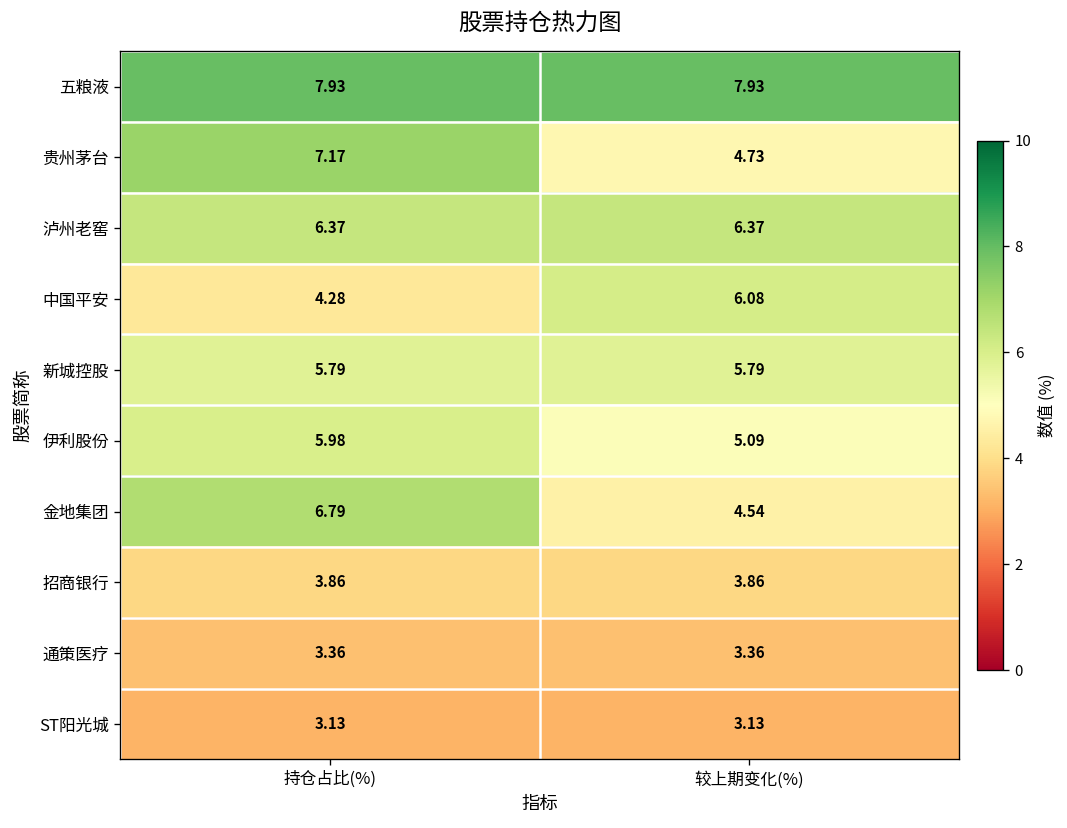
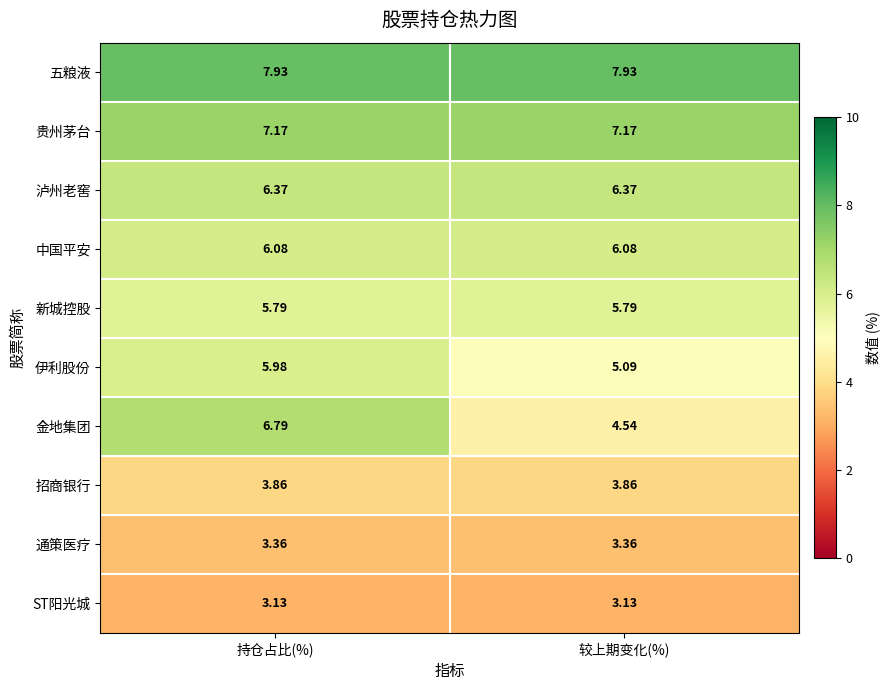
贵州茅台, 较上期变化(%): 4.73 -> 7.17
中国平安, 持仓占比(%): 4.28 -> 6.08
